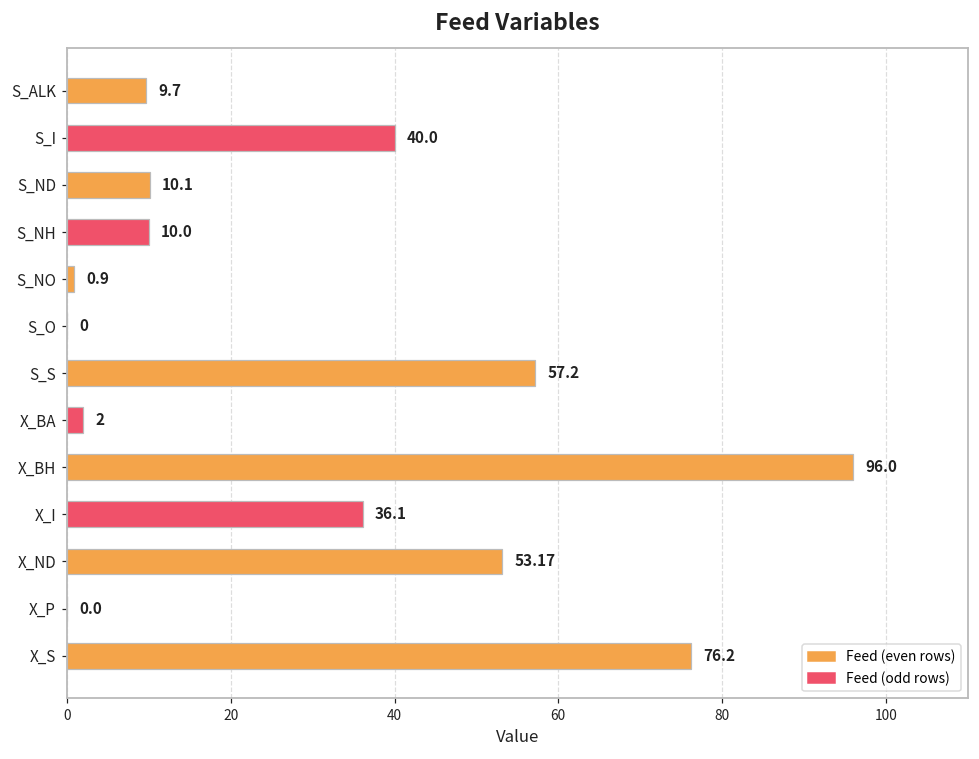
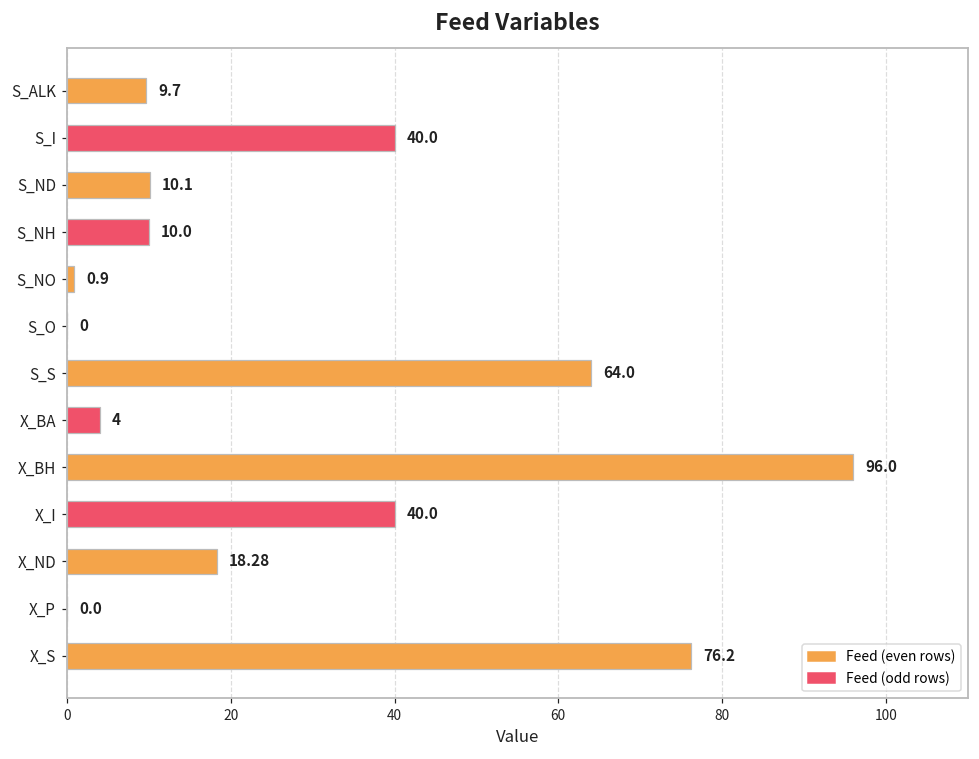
S_S: 57.2 -> 64.0
X_BA: 2 -> 4
X_I: 36.1 -> 40.0
X_ND: 53.17 -> 18.28
